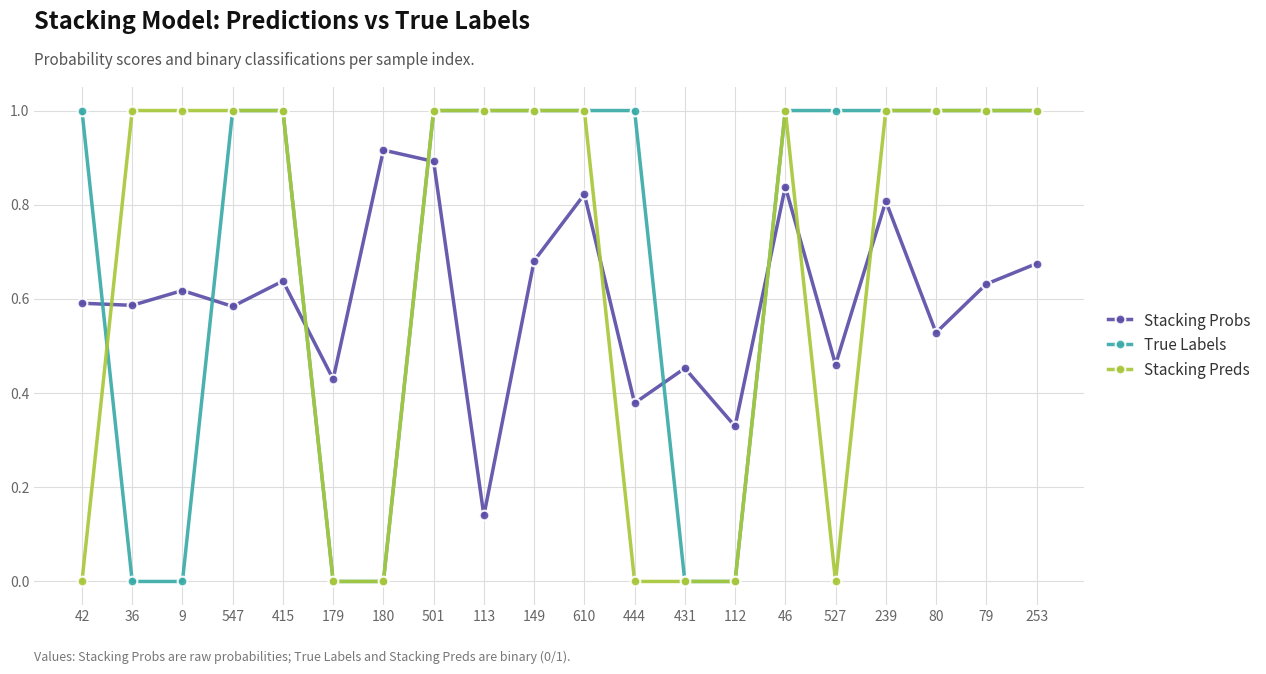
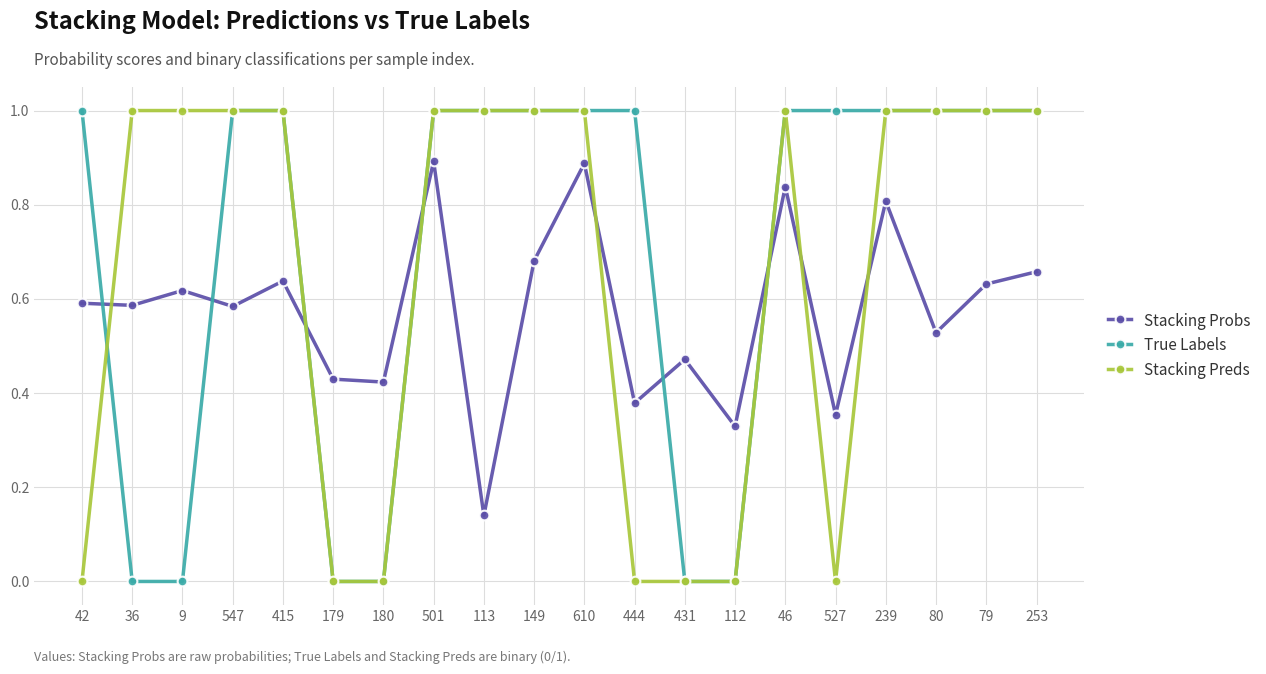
Stacking Probs, 180: 0.92 -> 0.42
Stacking Probs, 610: 0.82 -> 0.89
Stacking Probs, 431: 0.45 -> 0.47
Stacking Probs, 527: 0.46 -> 0.35
Stacking Probs, 253: 0.67 -> 0.66
